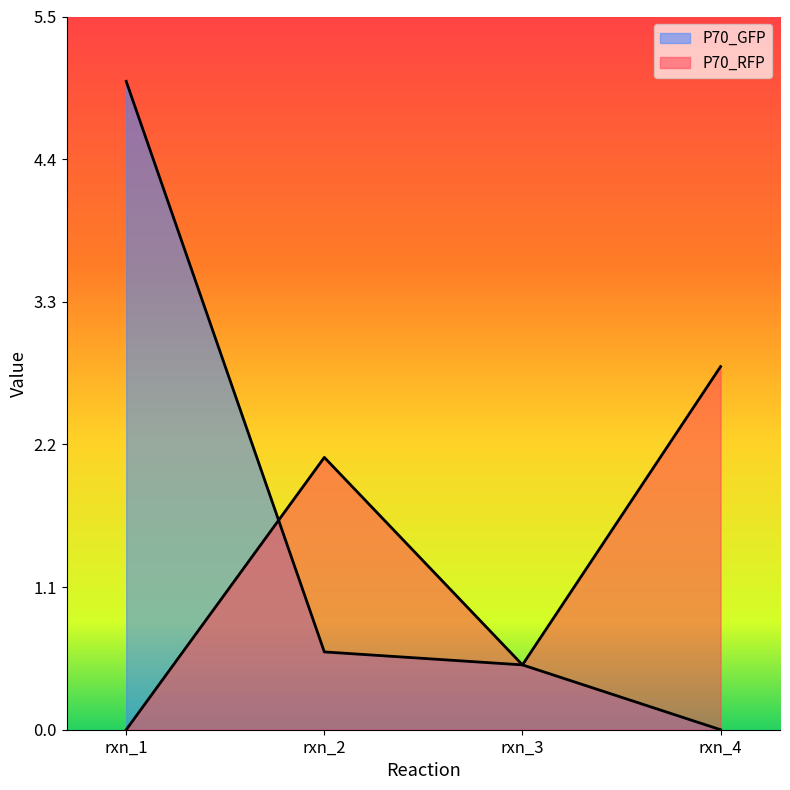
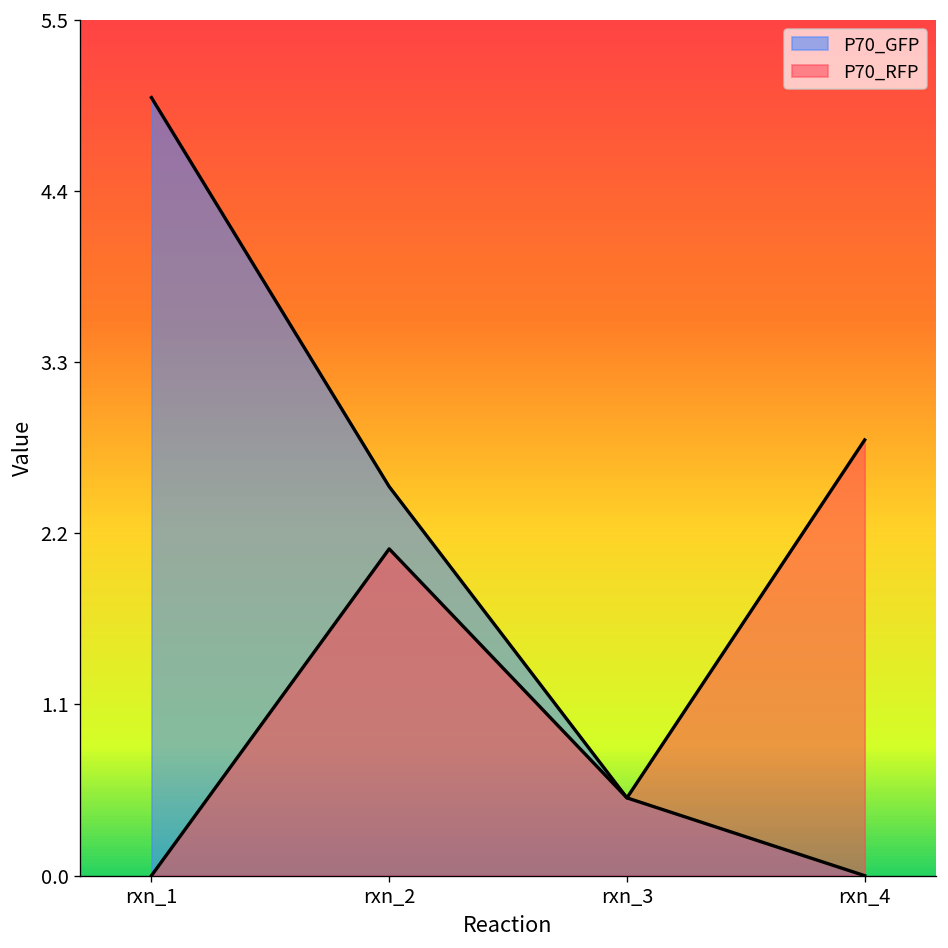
P70_GFP, rxn_2: 0.6 -> 2.5
